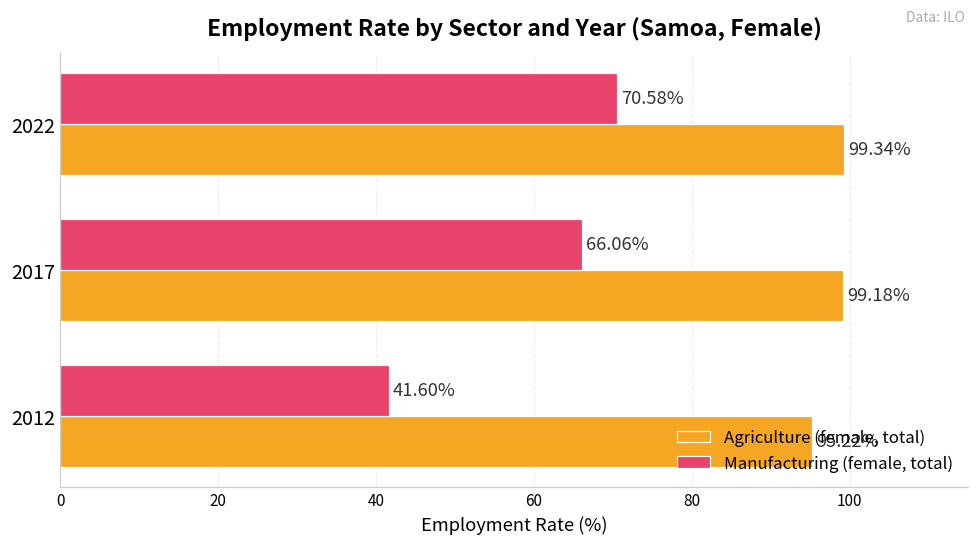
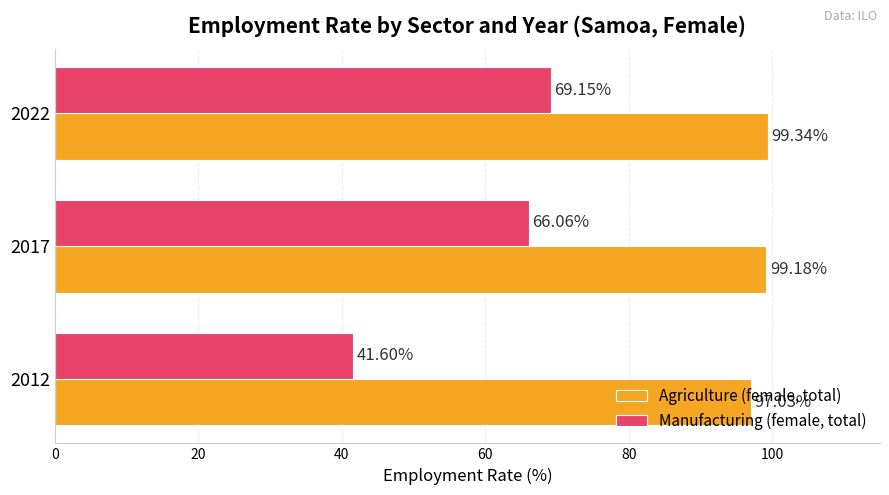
Manufacturing (female, total), 2022: 70.58% -> 69.15%
Agriculture (female, total), 2012: 95.22% -> 97.03%
